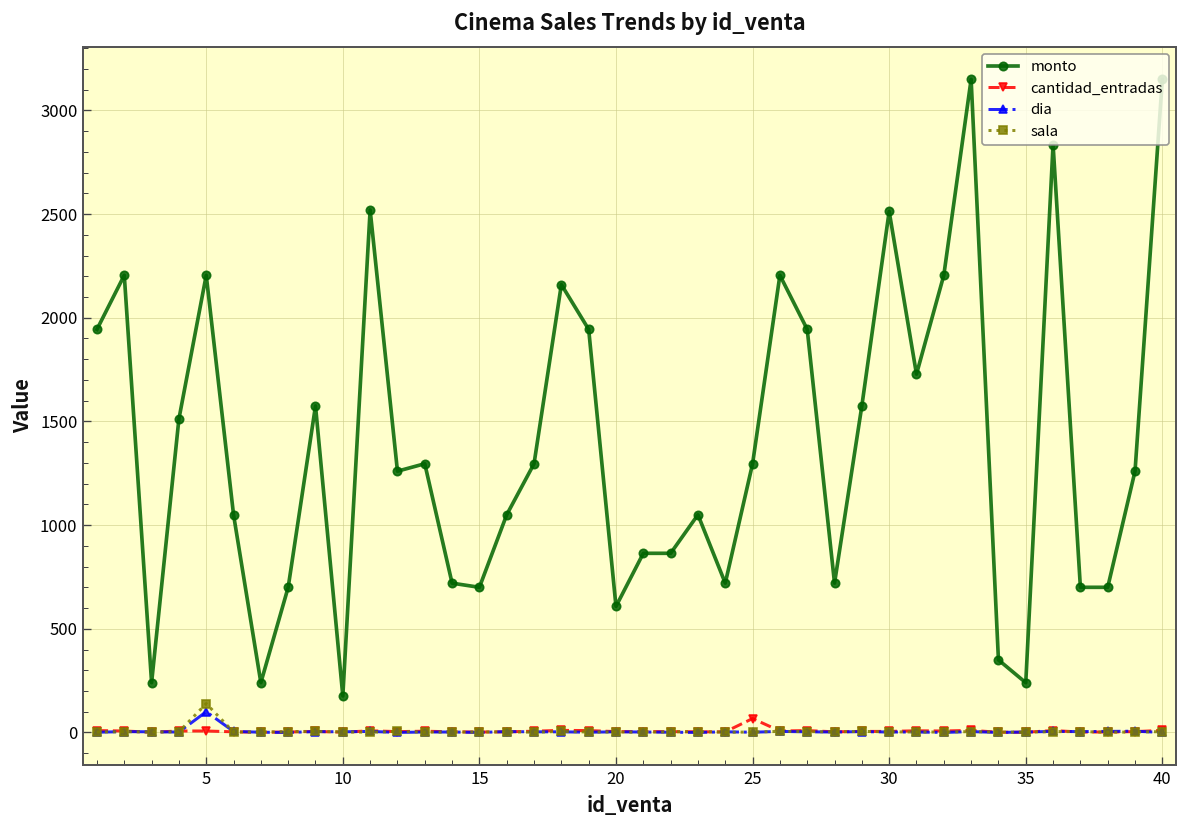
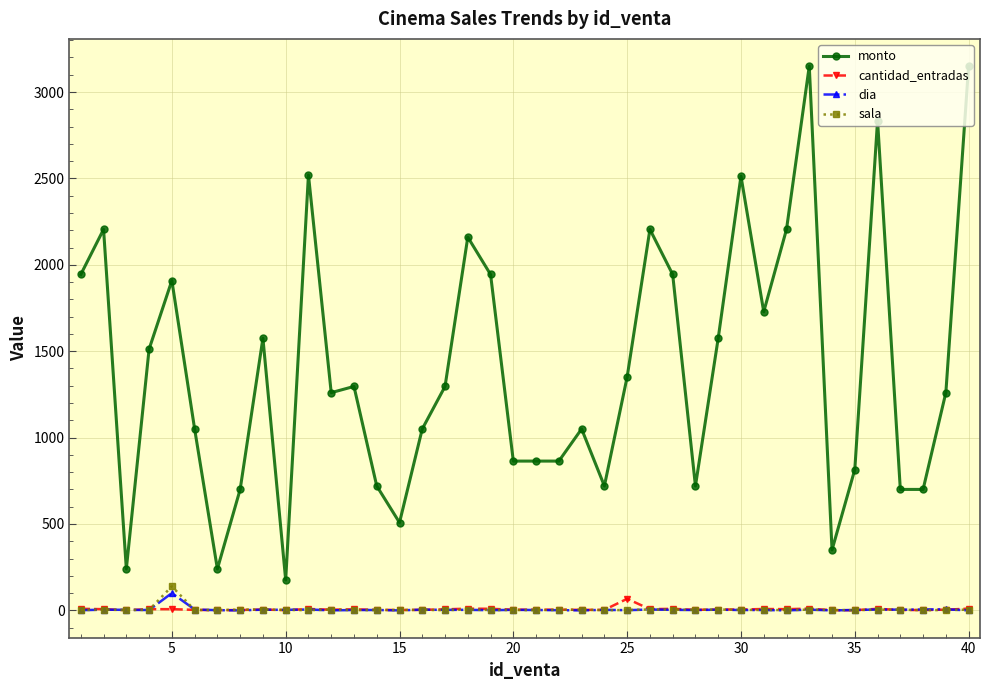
monto, 5: 2210 -> 1910
monto, 15: 700 -> 510
monto, 20: 610 -> 860
monto, 25: 1300 -> 1350
monto, 35: 240 -> 820
